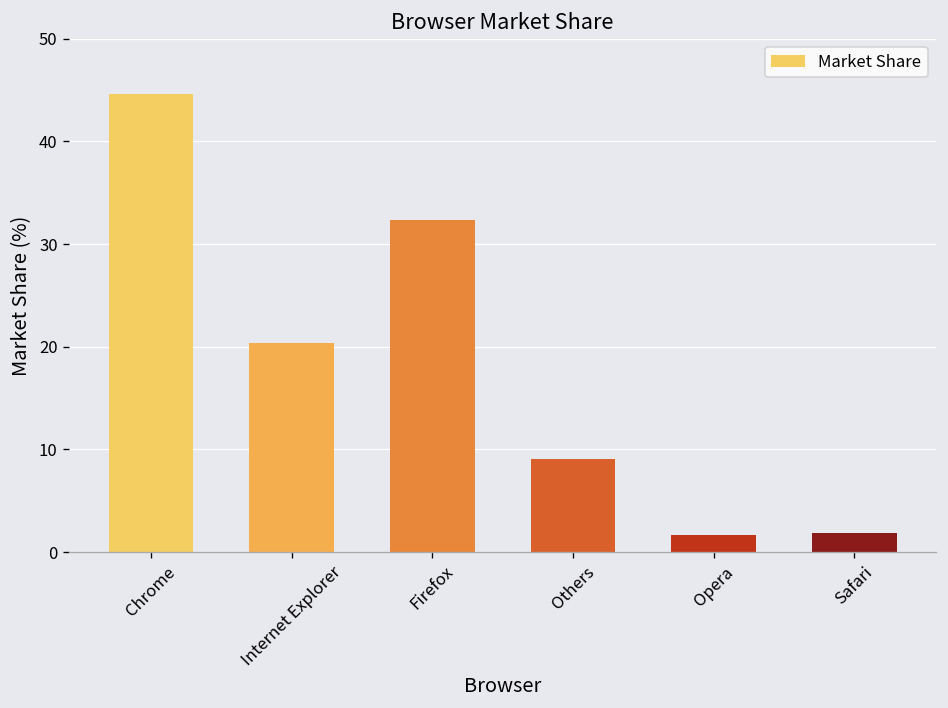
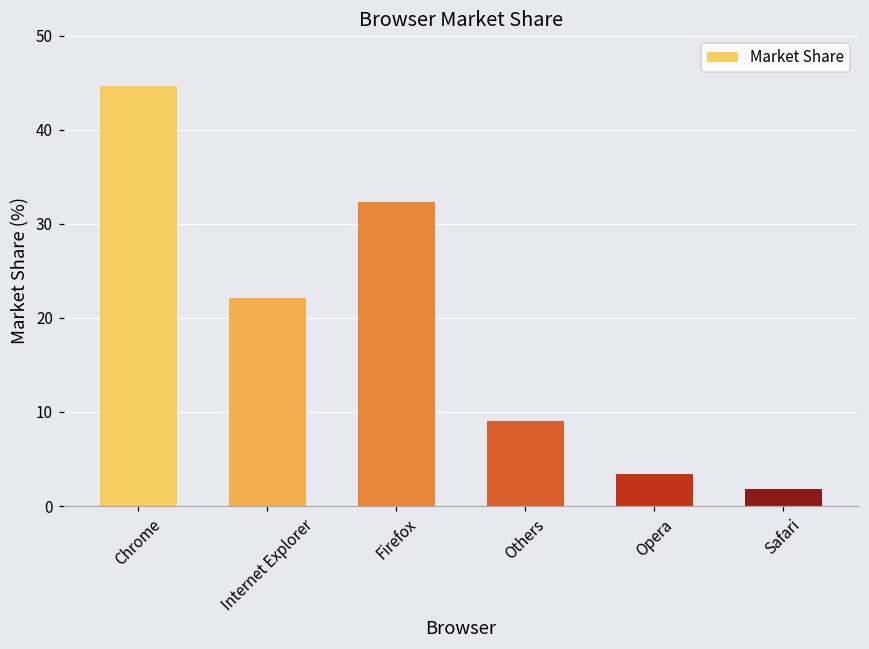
Internet Explorer: 20 -> 22
Opera: 2 -> 3
